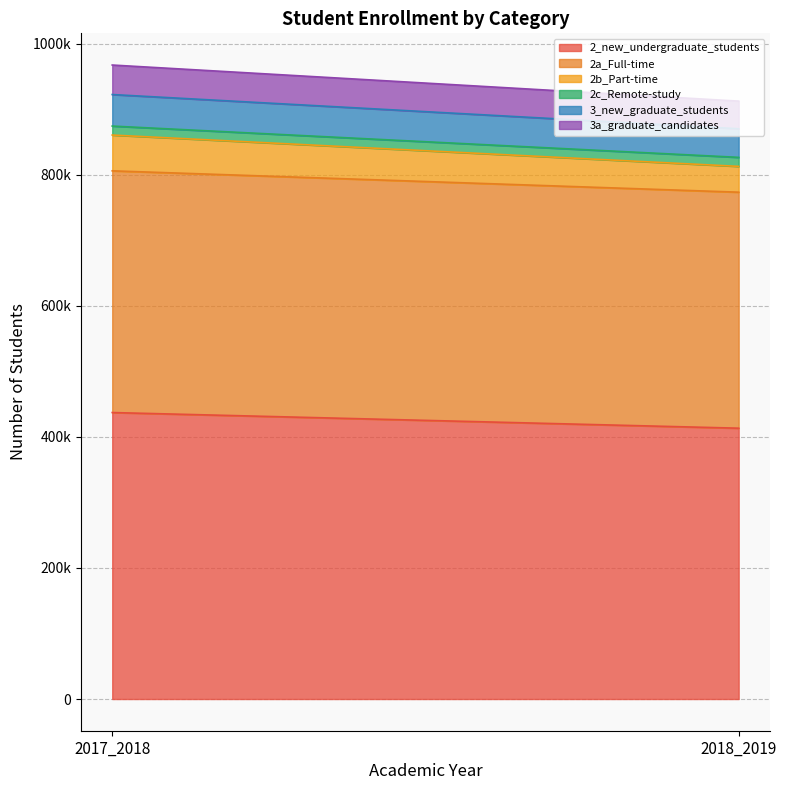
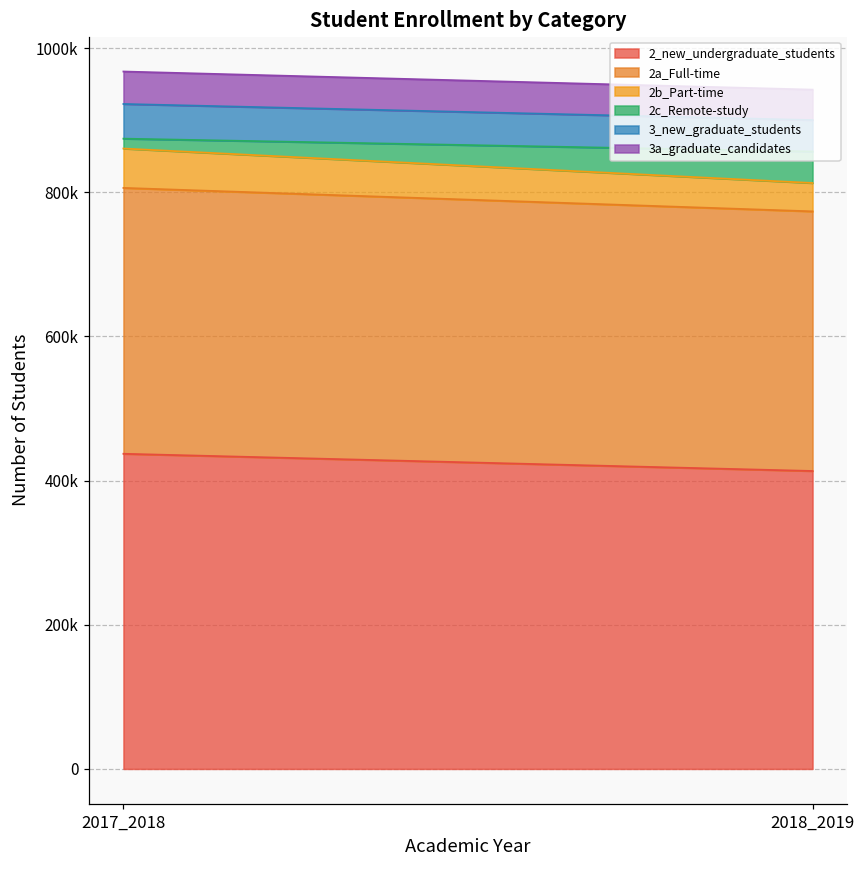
2c_Remote-study, 2018_2019: 10000 -> 40000
